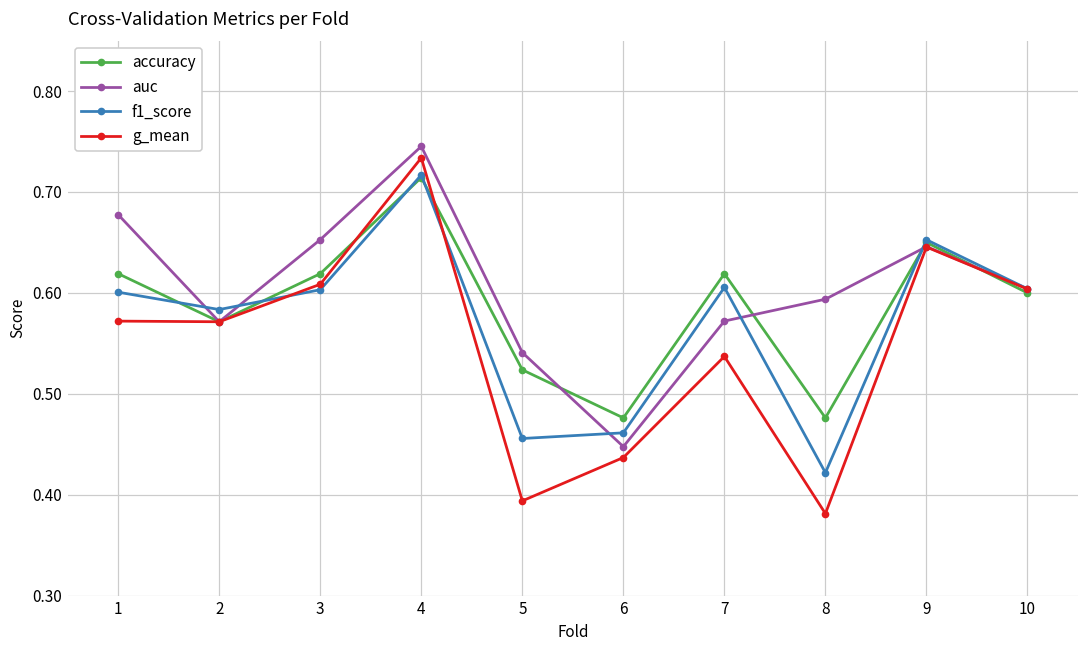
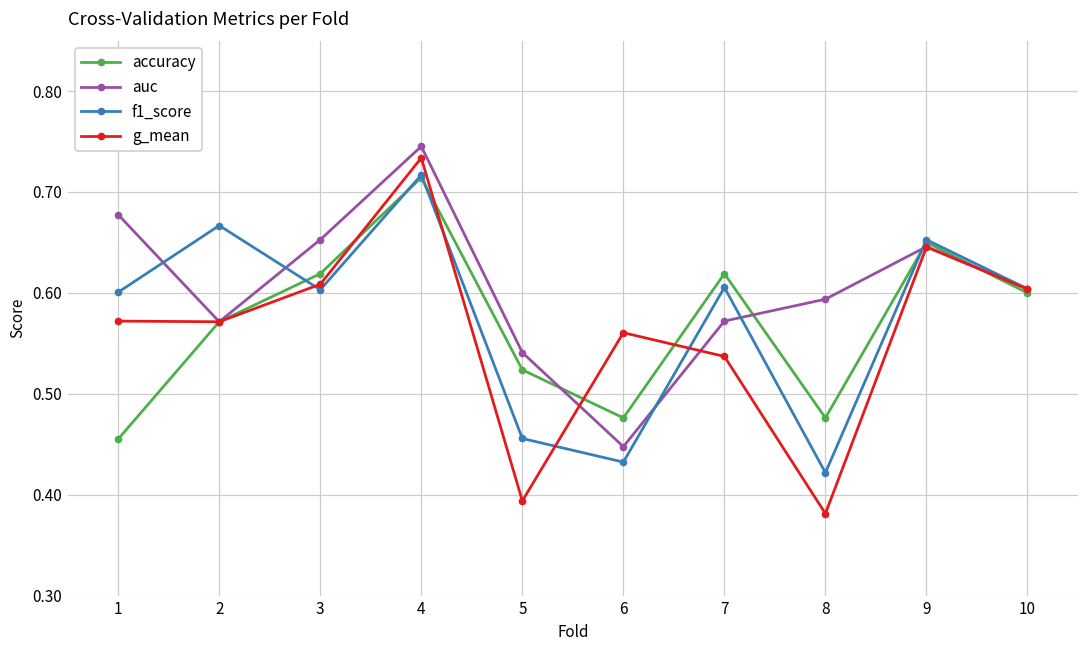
accuracy, 1: 0.62 -> 0.46
f1_score, 2: 0.58 -> 0.67
f1_score, 6: 0.46 -> 0.43
g_mean, 6: 0.44 -> 0.56
